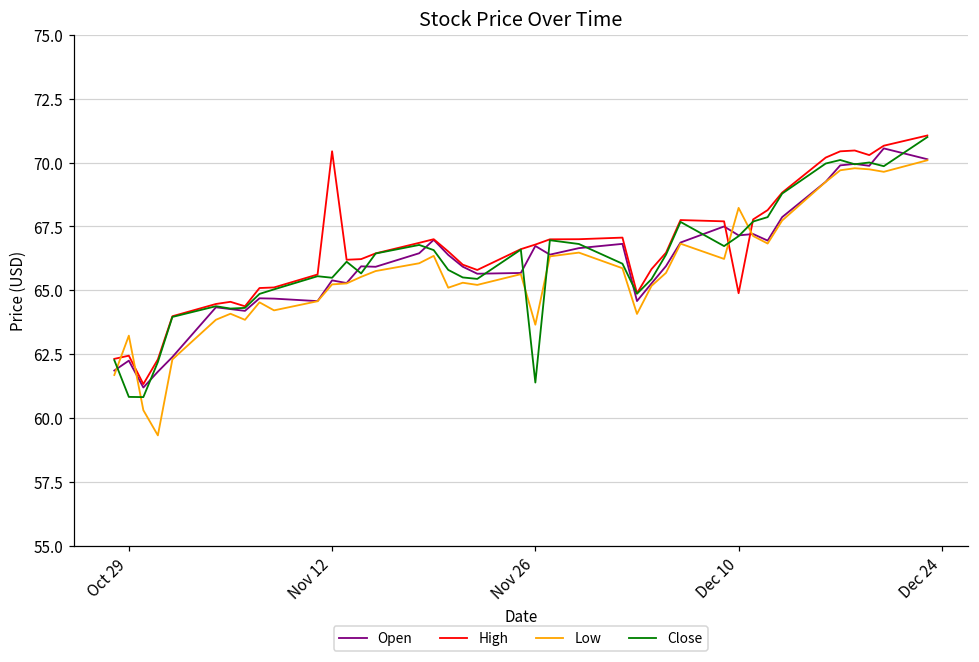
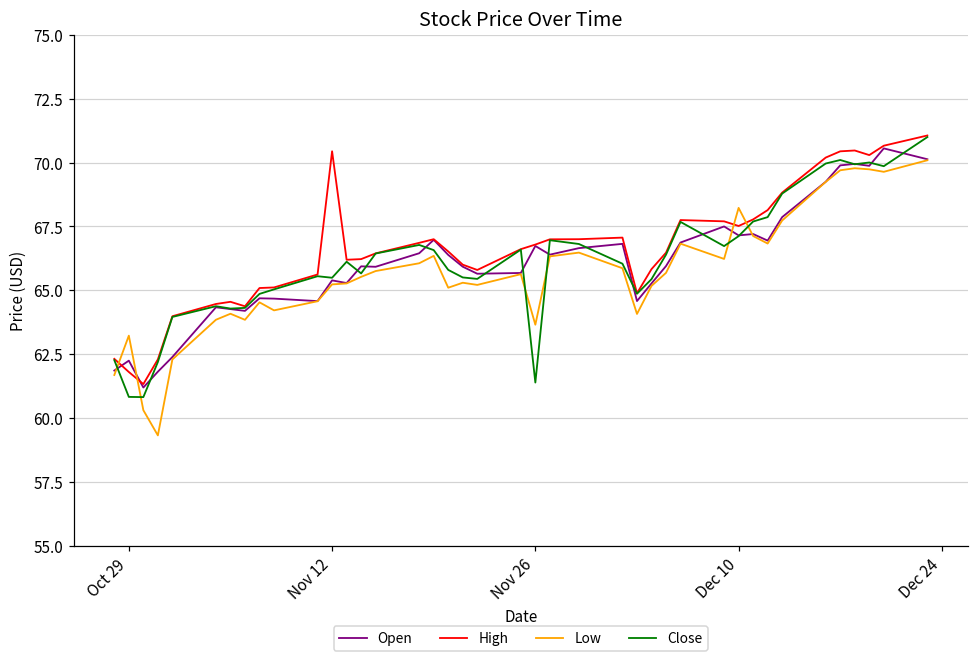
High, Oct 29: 62.4 -> 61.8
High, Dec 10: 64.9 -> 67.5
